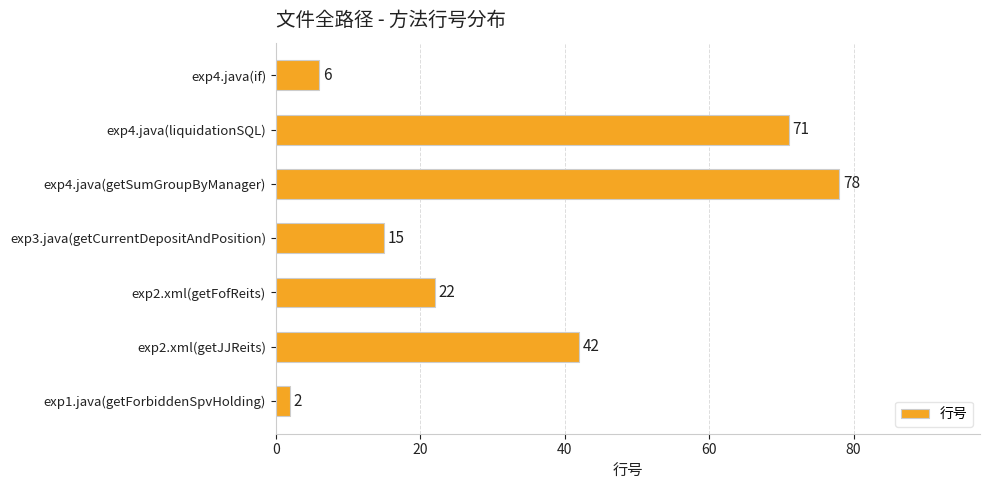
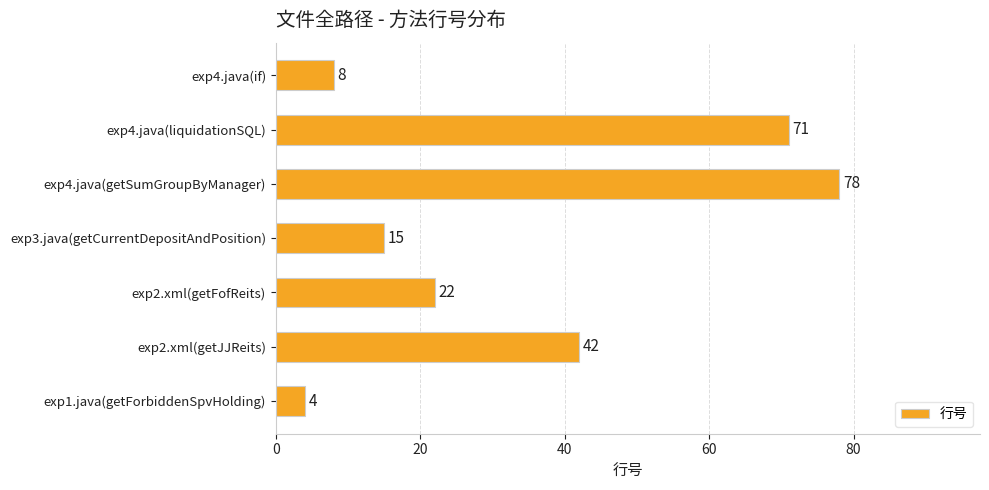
exp4.java(if): 6 -> 8
exp1.java(getForbiddenSpvHolding): 2 -> 4
